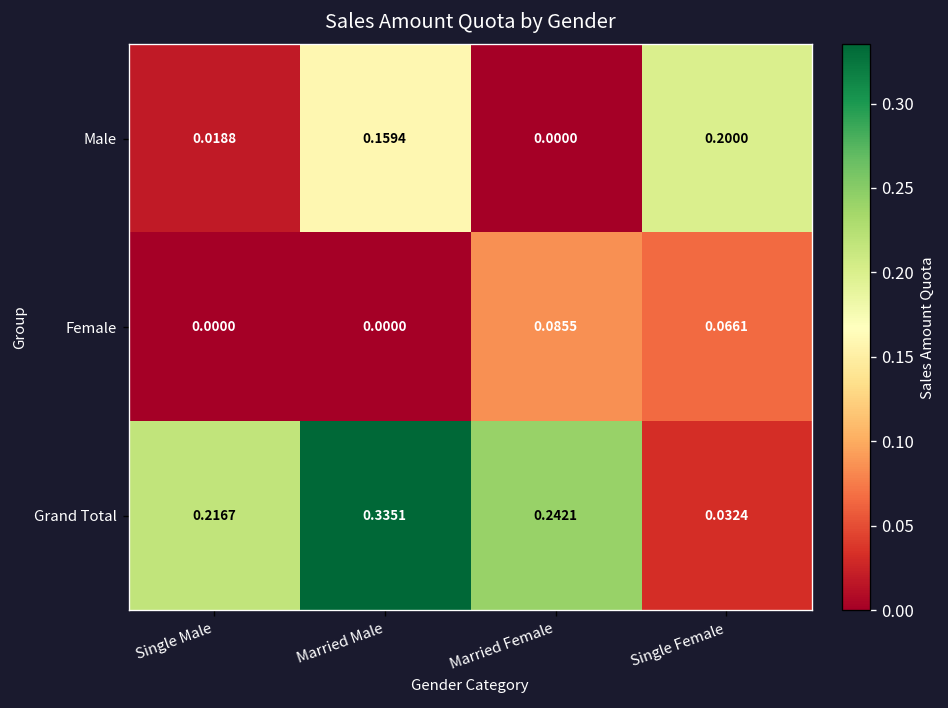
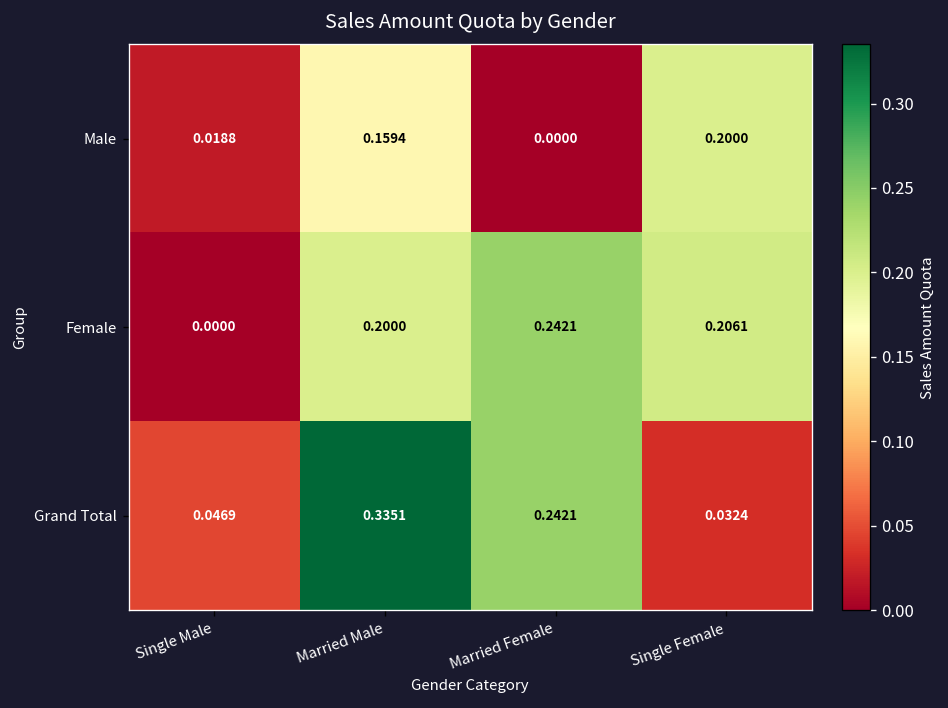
Female, Married Male: 0.0000 -> 0.2000
Female, Married Female: 0.0855 -> 0.2421
Female, Single Female: 0.0661 -> 0.2061
Grand Total, Single Male: 0.2167 -> 0.0469
